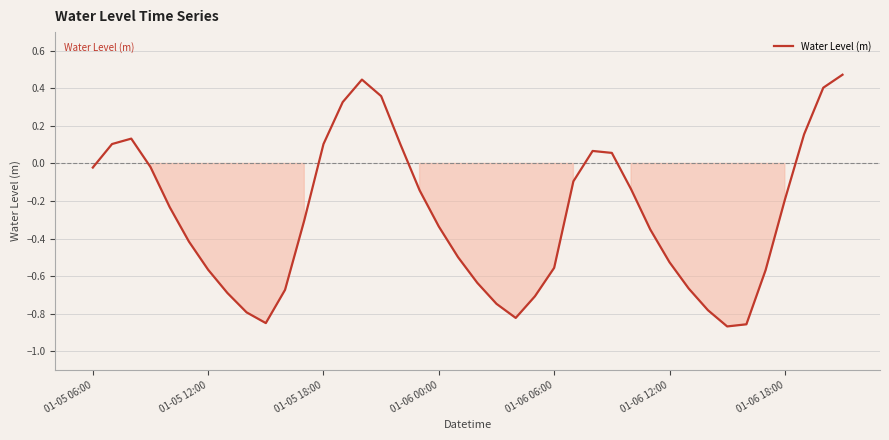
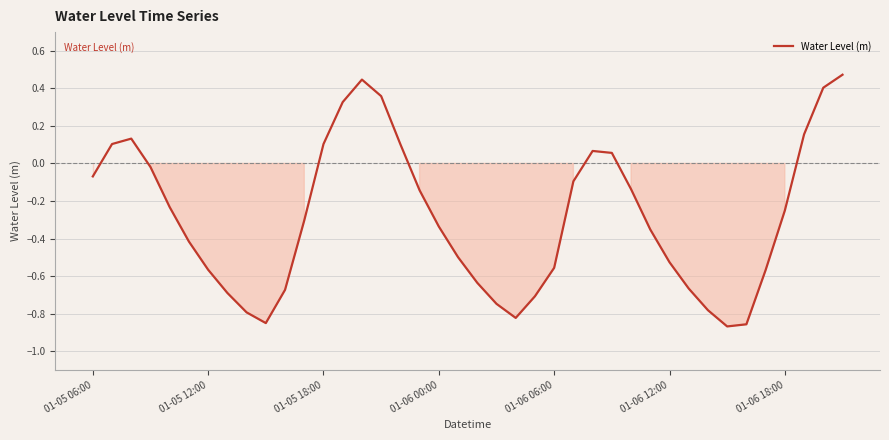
01-05 06:00: -0.02 -> -0.07
01-06 18:00: -0.19 -> -0.25
